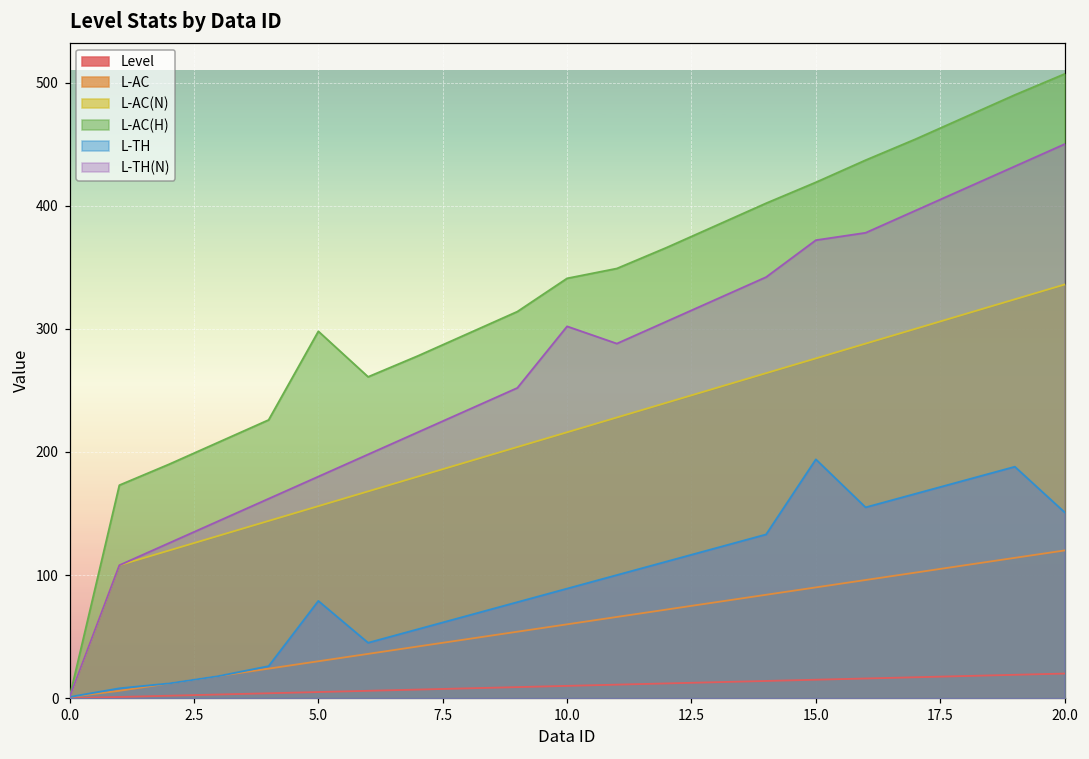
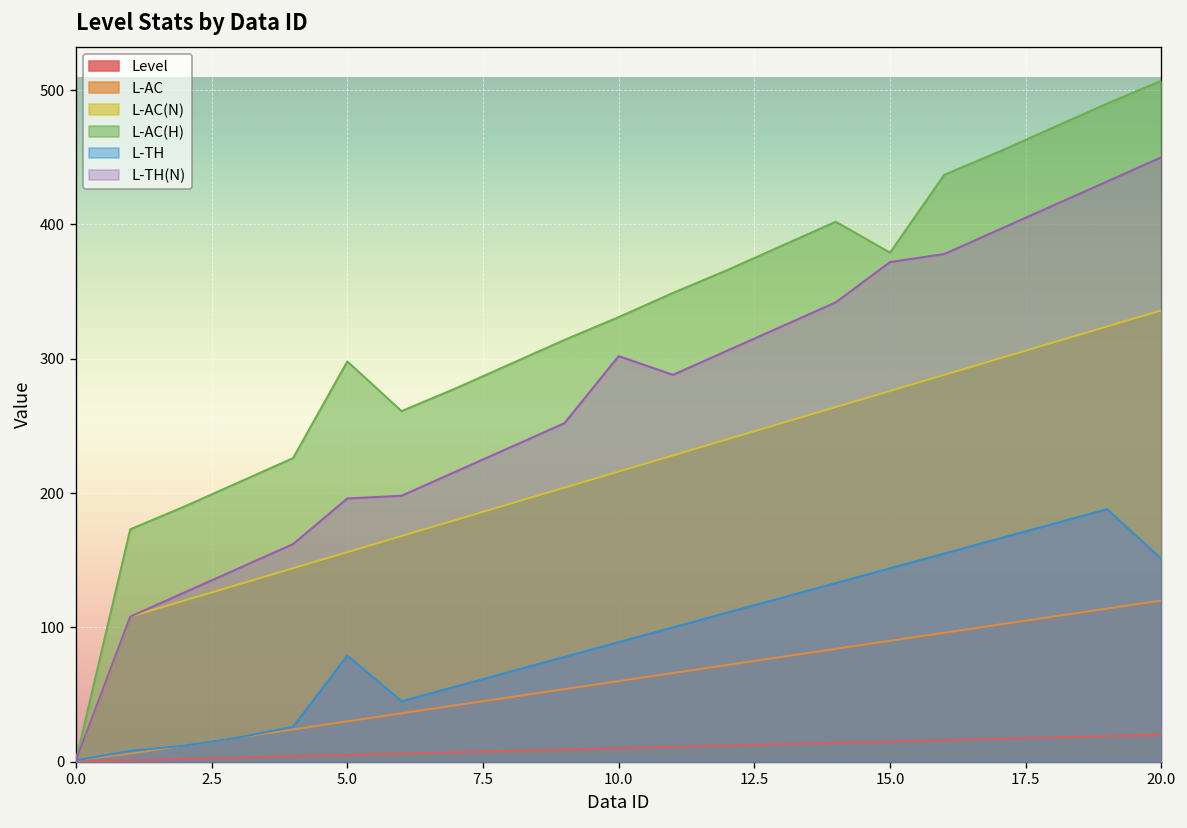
L-TH(N), 5.0: 180 -> 196
L-AC(H), 10.0: 341 -> 331
L-AC(H), 15.0: 419 -> 379
L-TH, 15.0: 194 -> 144
